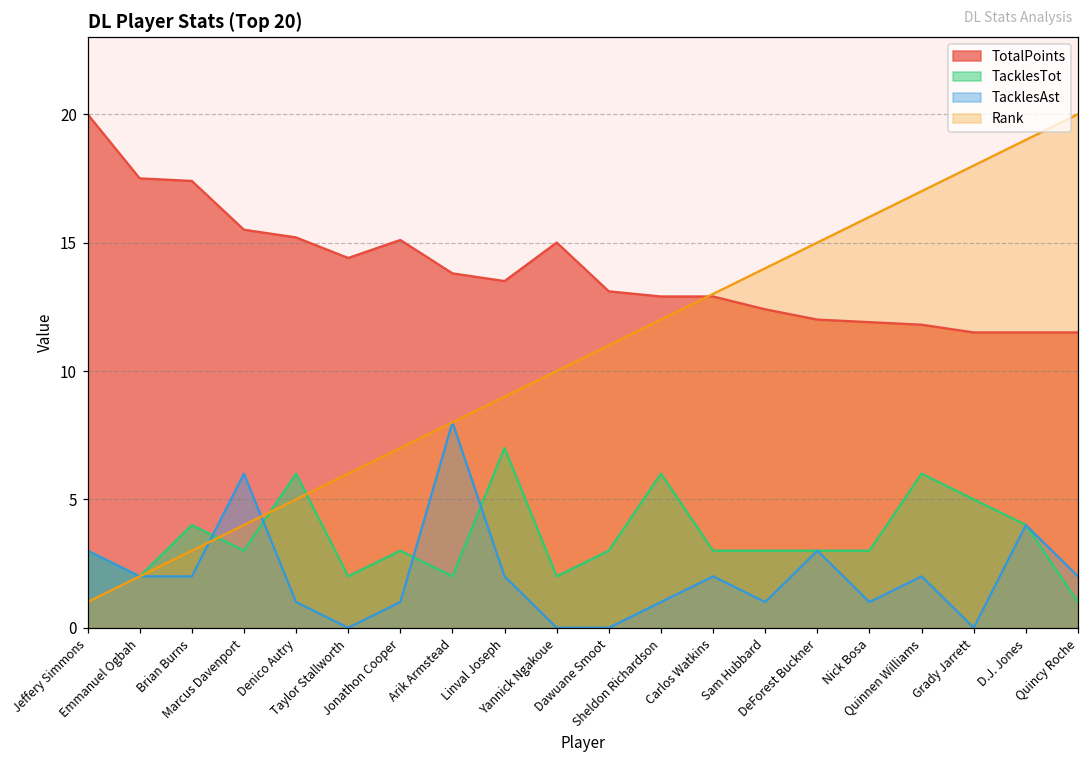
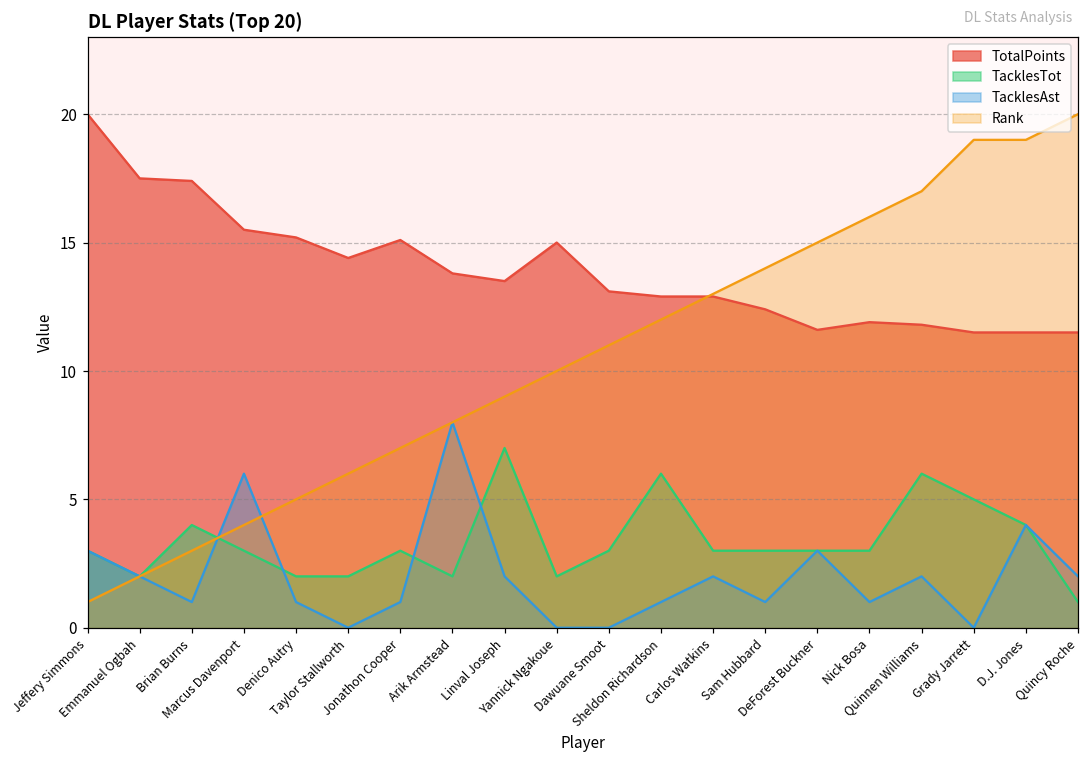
TacklesAst, Brian Burns: 2 -> 1
TacklesTot, Denico Autry: 6 -> 2
TotalPoints, DeForest Buckner: 12.0 -> 11.6
Rank, Grady Jarrett: 18 -> 19
